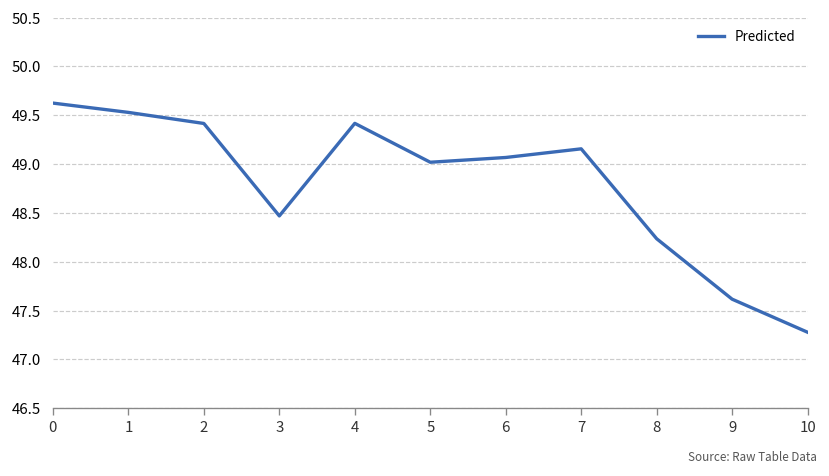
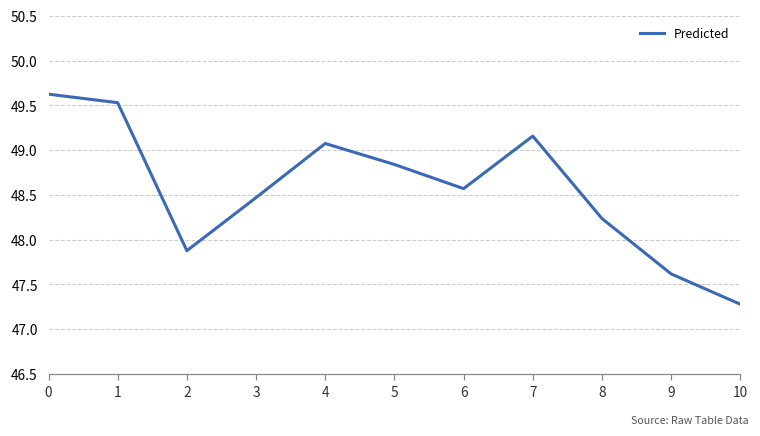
2: 49.4 -> 47.9
4: 49.4 -> 49.1
5: 49.0 -> 48.8
6: 49.1 -> 48.6
